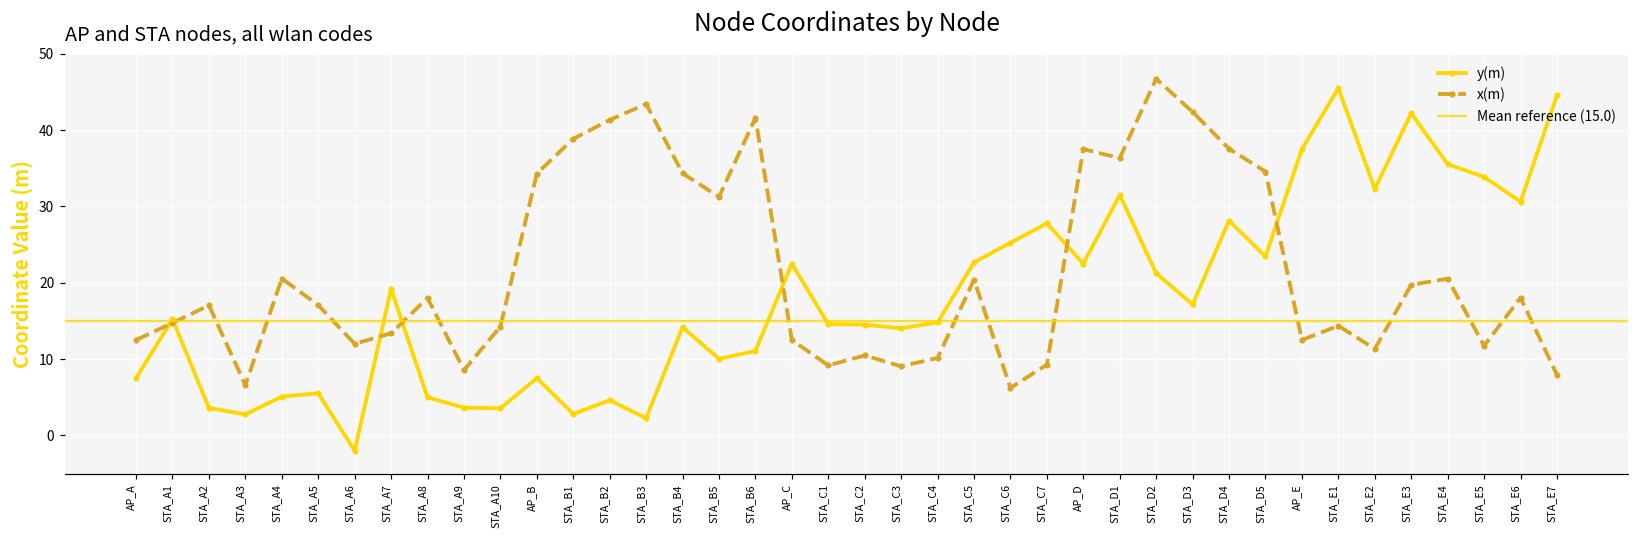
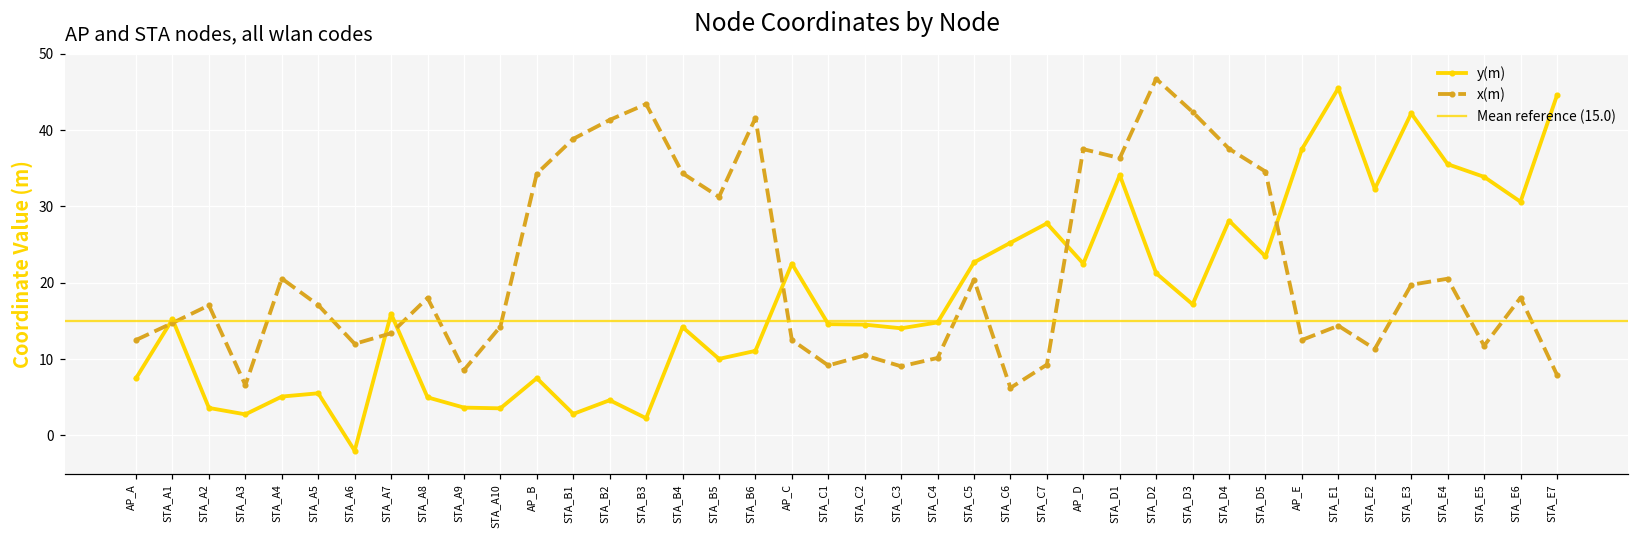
y(m), STA_A7: 19 -> 16
y(m), STA_D1: 31 -> 34
